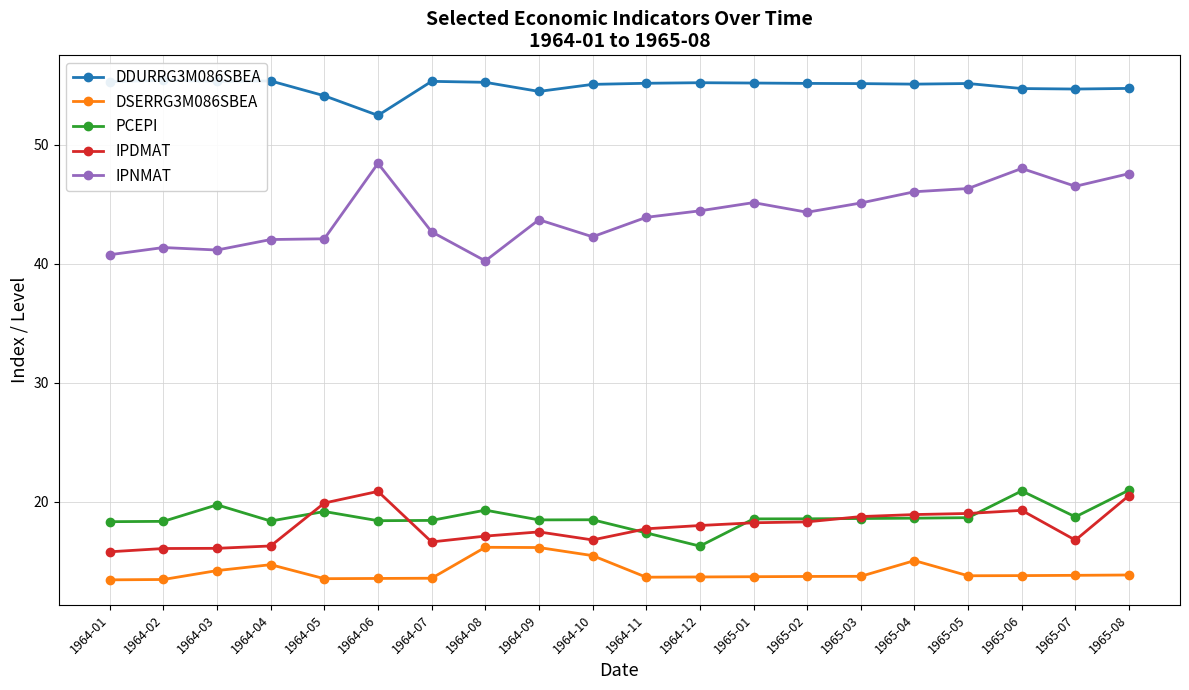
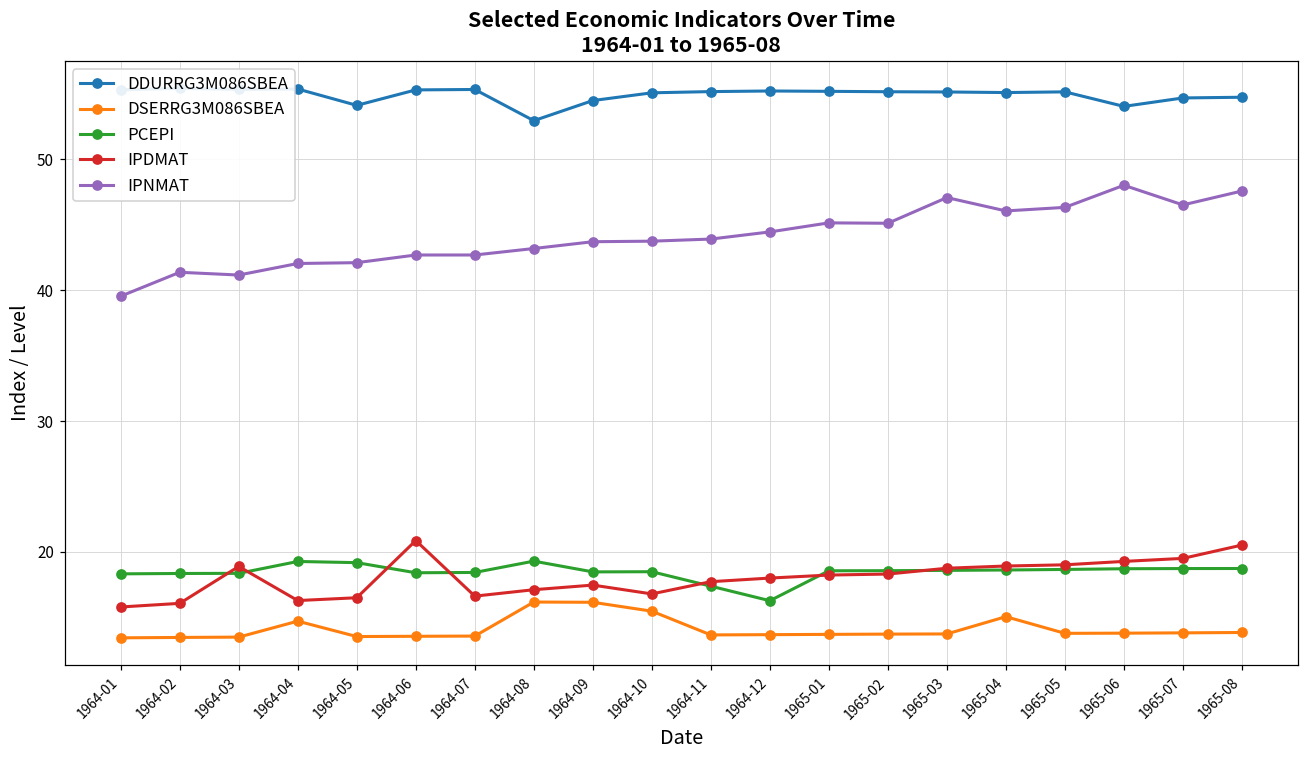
IPNMAT, 1964-01: 40.8 -> 39.5
DSERRG3M086SBEA, 1964-03: 14.2 -> 13.5
PCEPI, 1964-03: 19.7 -> 18.4
IPDMAT, 1964-03: 16.1 -> 18.9
PCEPI, 1964-04: 18.4 -> 19.3
IPDMAT, 1964-05: 19.9 -> 16.5
DDURRG3M086SBEA, 1964-06: 52.5 -> 55.3
IPNMAT, 1964-06: 48.4 -> 42.7
DDURRG3M086SBEA, 1964-08: 55.3 -> 53.0
IPNMAT, 1964-08: 40.2 -> 43.2
IPNMAT, 1964-10: 42.3 -> 43.7
IPNMAT, 1965-02: 44.3 -> 45.1
IPNMAT, 1965-03: 45.1 -> 47.1
DDURRG3M086SBEA, 1965-06: 54.7 -> 54.1
PCEPI, 1965-06: 20.9 -> 18.7
IPDMAT, 1965-07: 16.8 -> 19.5
PCEPI, 1965-08: 21.0 -> 18.7
